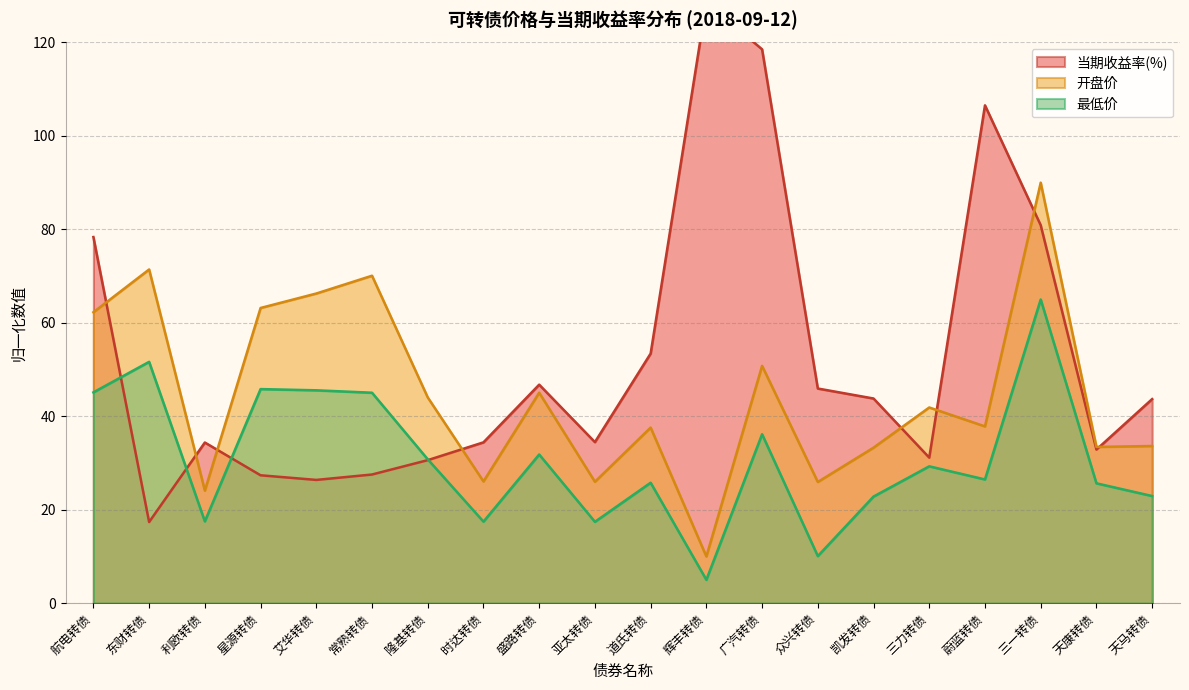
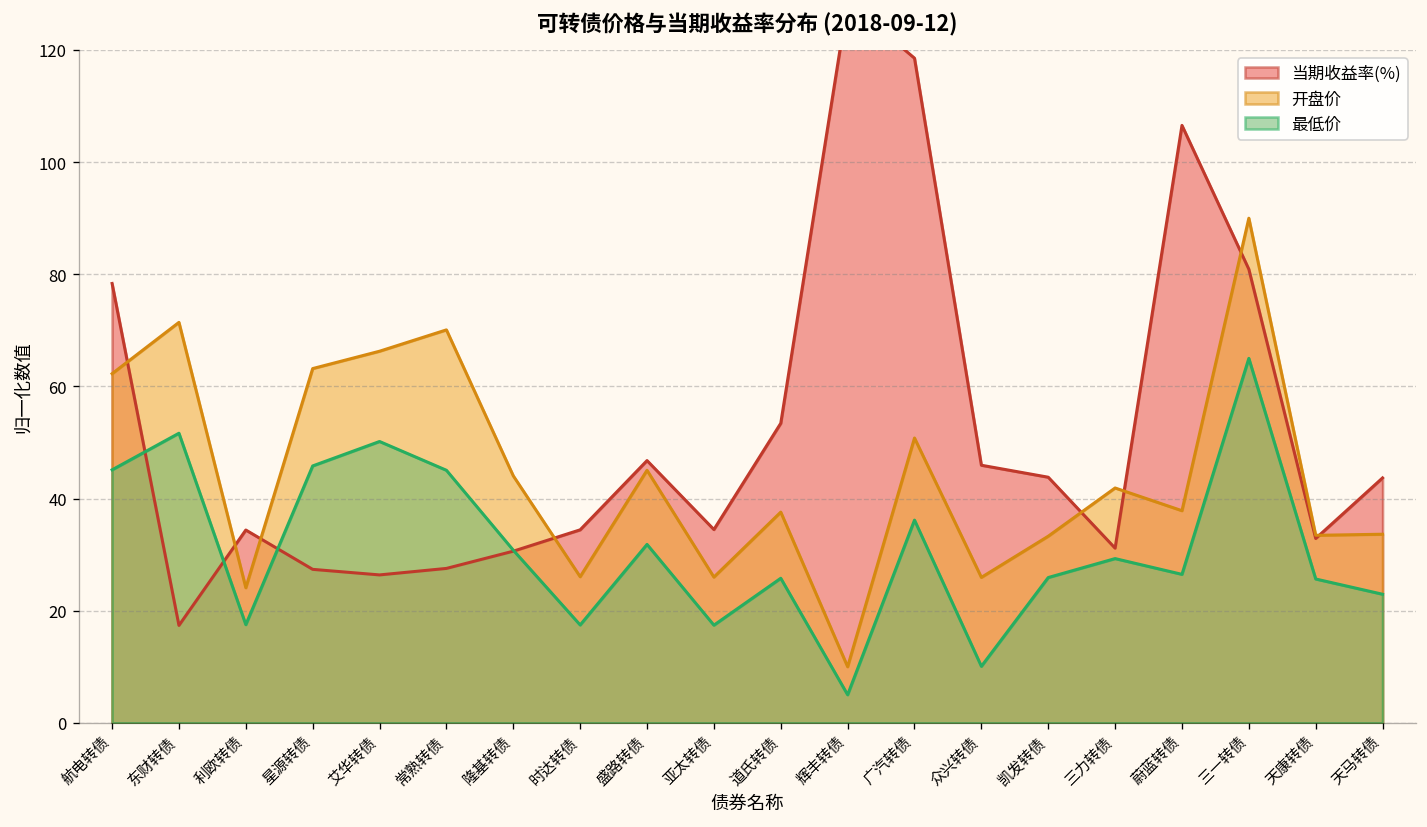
最低价, 艾华转债: 46 -> 50
最低价, 凯发转债: 23 -> 26
